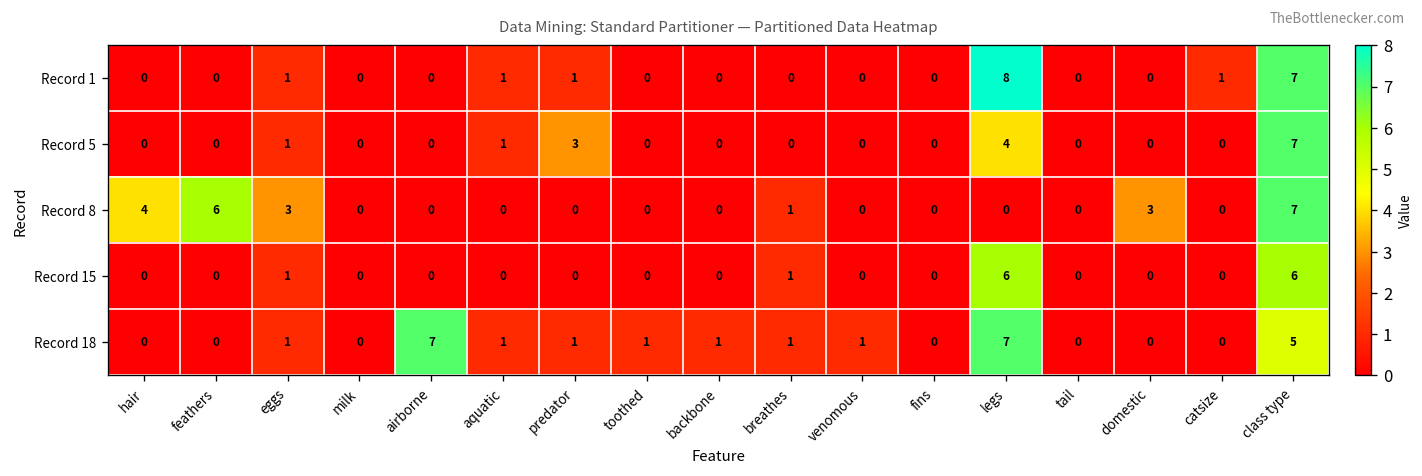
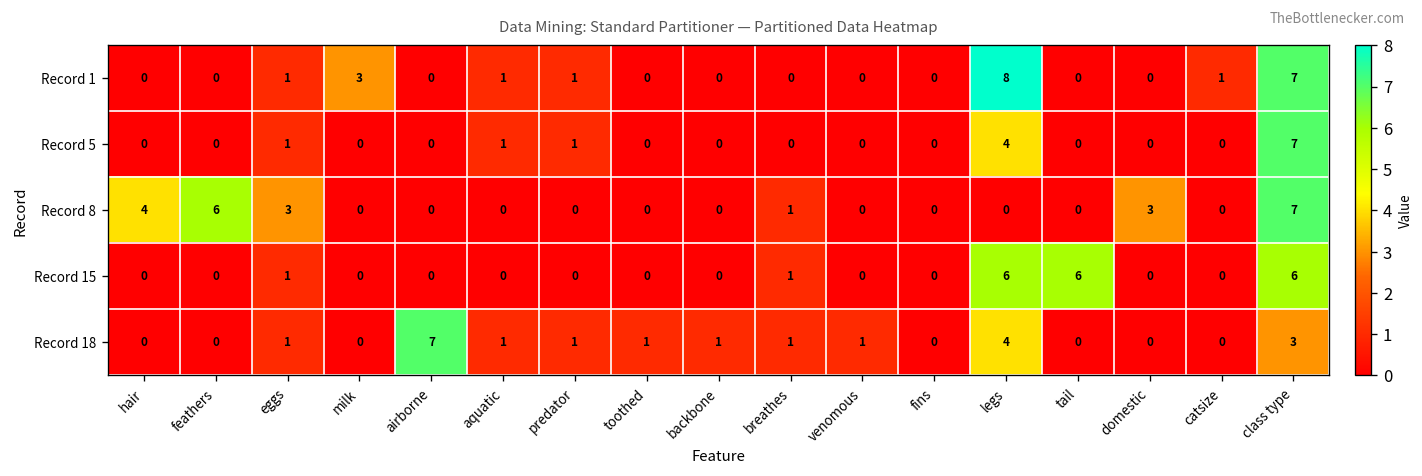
Record 1, milk: 0 -> 3
Record 5, predator: 3 -> 1
Record 15, tail: 0 -> 6
Record 18, legs: 7 -> 4
Record 18, class type: 5 -> 3
